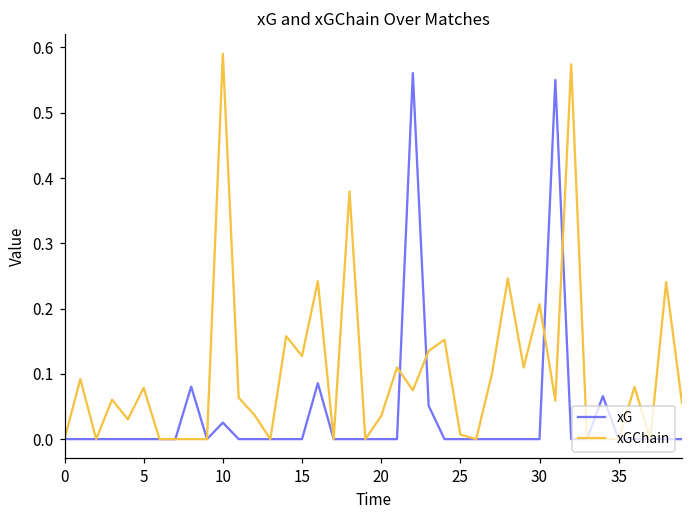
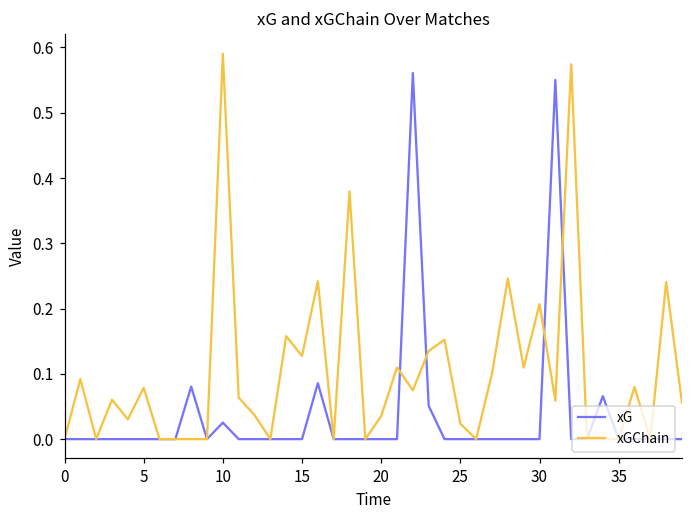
xGChain, 25: 0.01 -> 0.02
